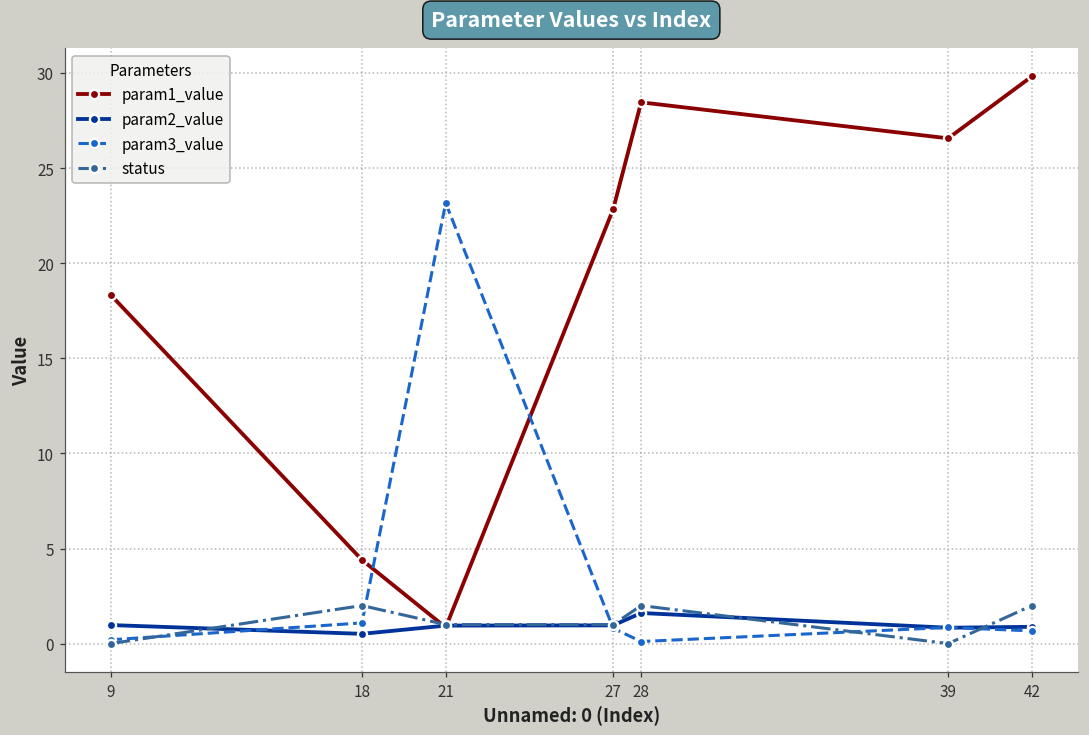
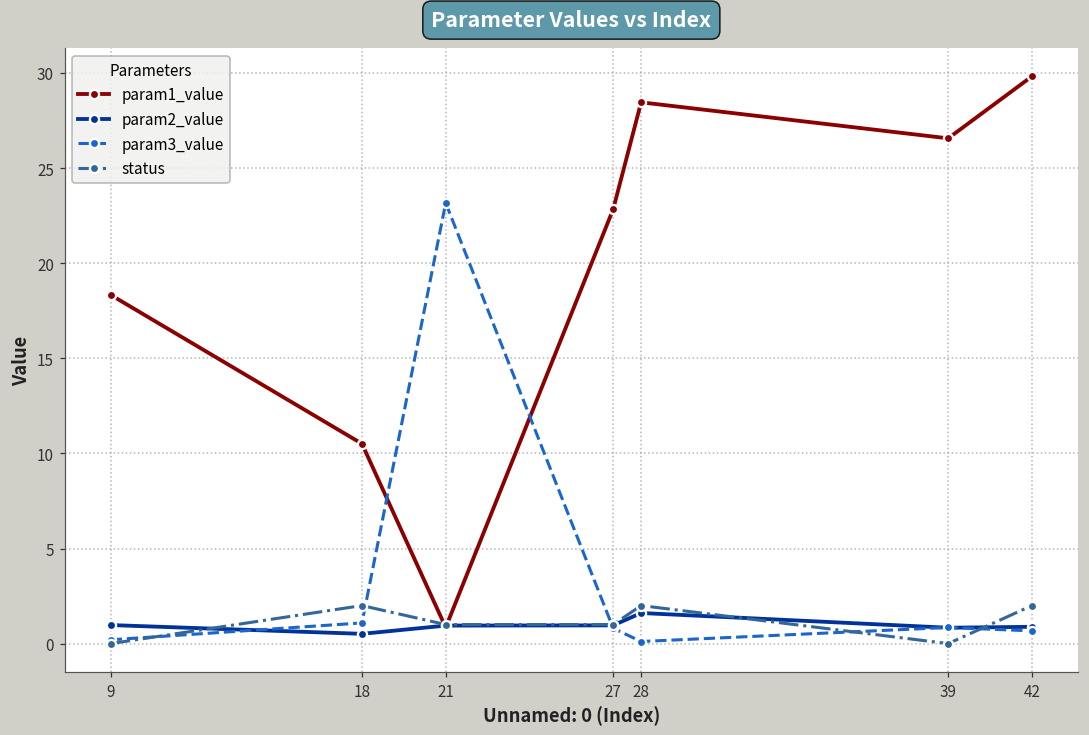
param1_value, 18: 4.4 -> 10.5
